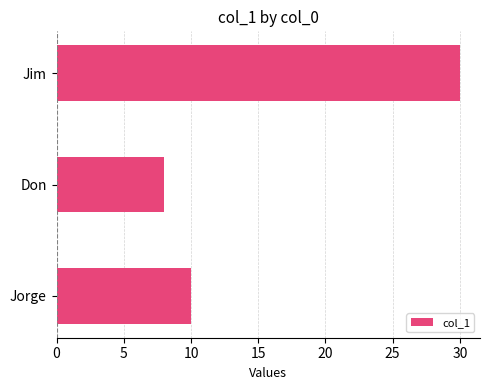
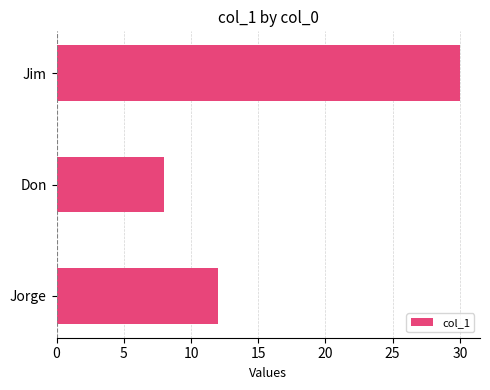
Jorge: 10 -> 12
